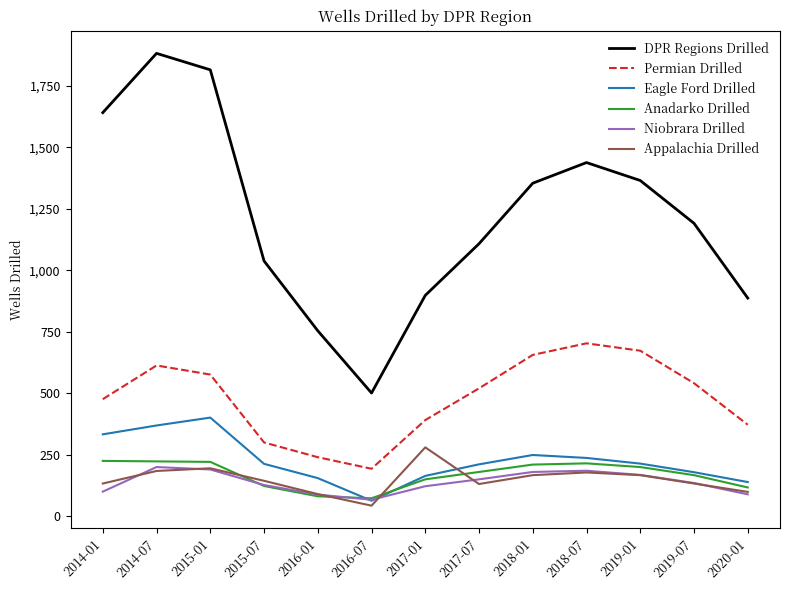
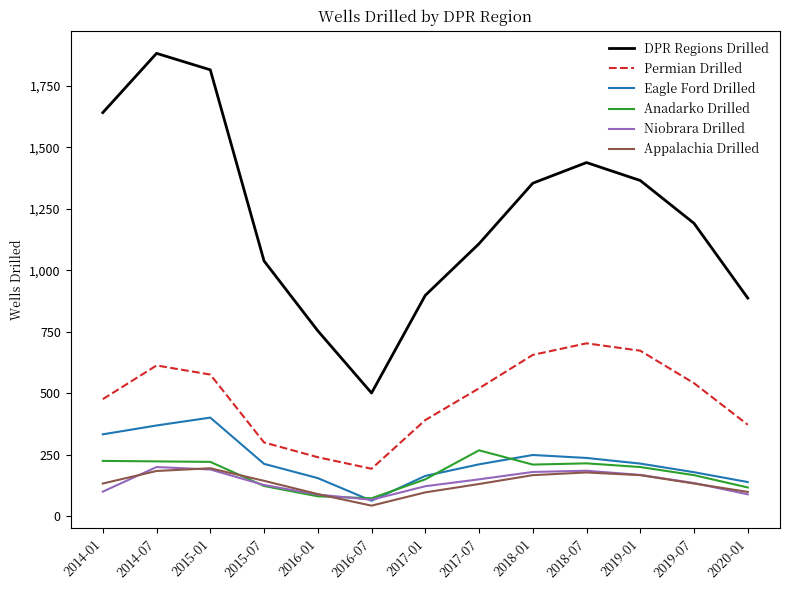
Appalachia Drilled, 2017-01: 280 -> 100
Anadarko Drilled, 2017-07: 180 -> 270
